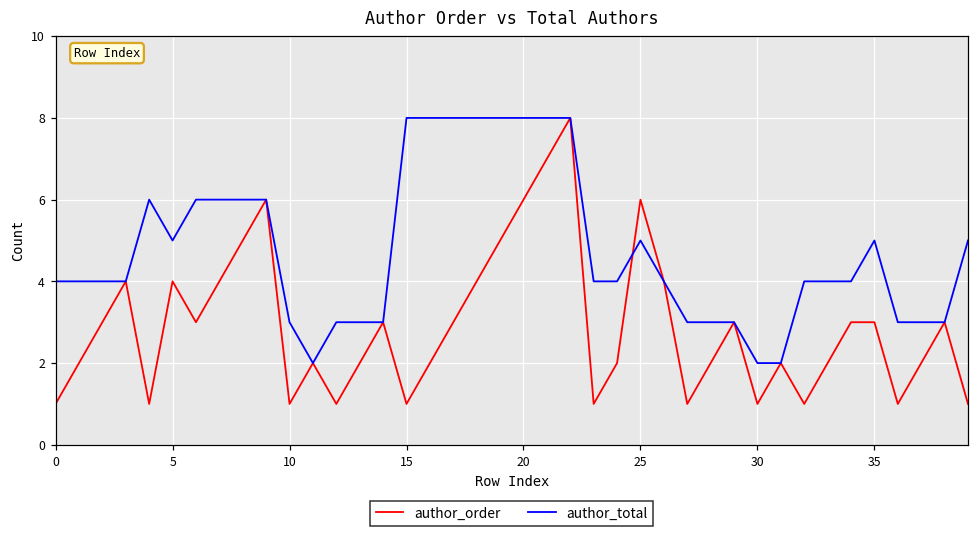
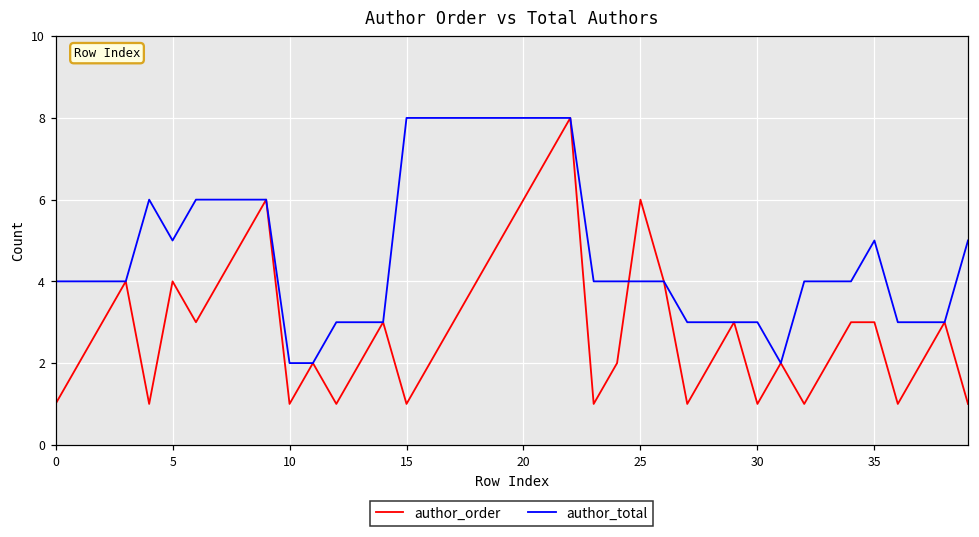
author_total, 10: 3 -> 2
author_total, 25: 5 -> 4
author_total, 30: 2 -> 3
